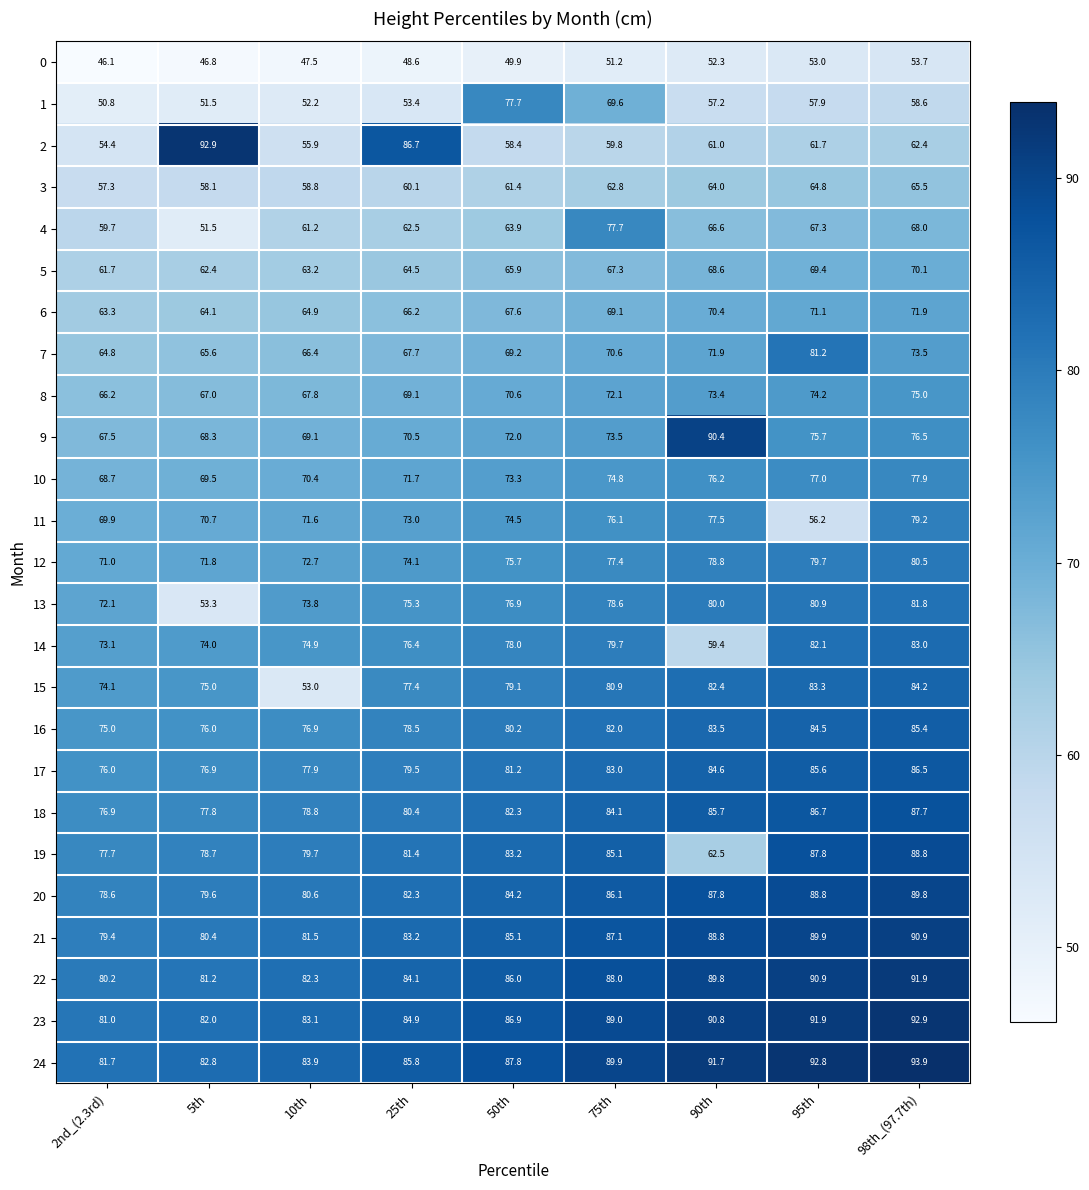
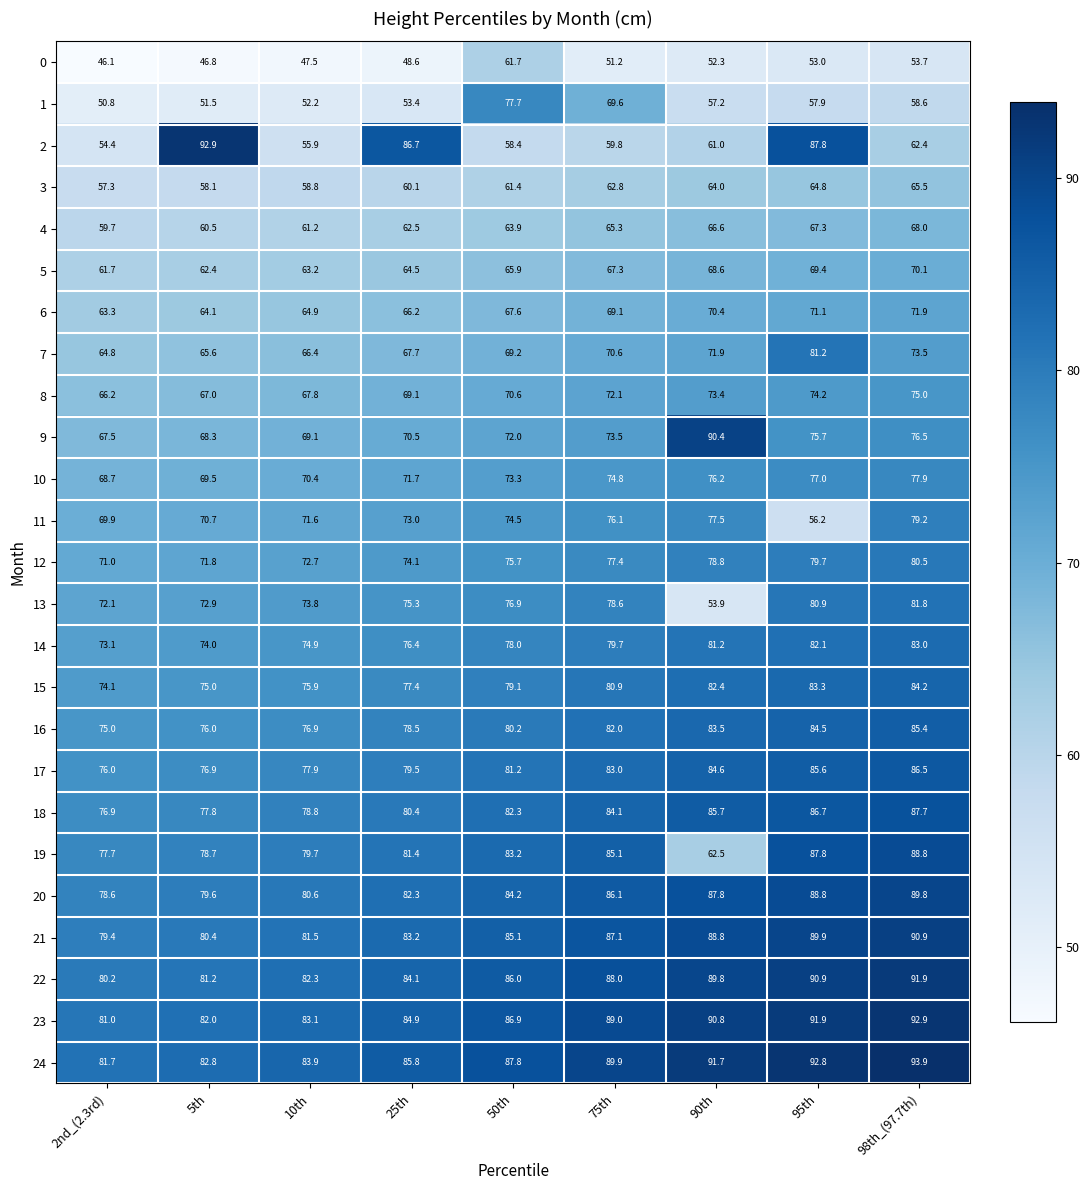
0, 50th: 49.9 -> 61.7
2, 95th: 61.7 -> 87.8
4, 5th: 51.5 -> 60.5
4, 75th: 77.7 -> 65.3
13, 5th: 53.3 -> 72.9
13, 90th: 80.0 -> 53.9
14, 90th: 59.4 -> 81.2
15, 10th: 53.0 -> 75.9
